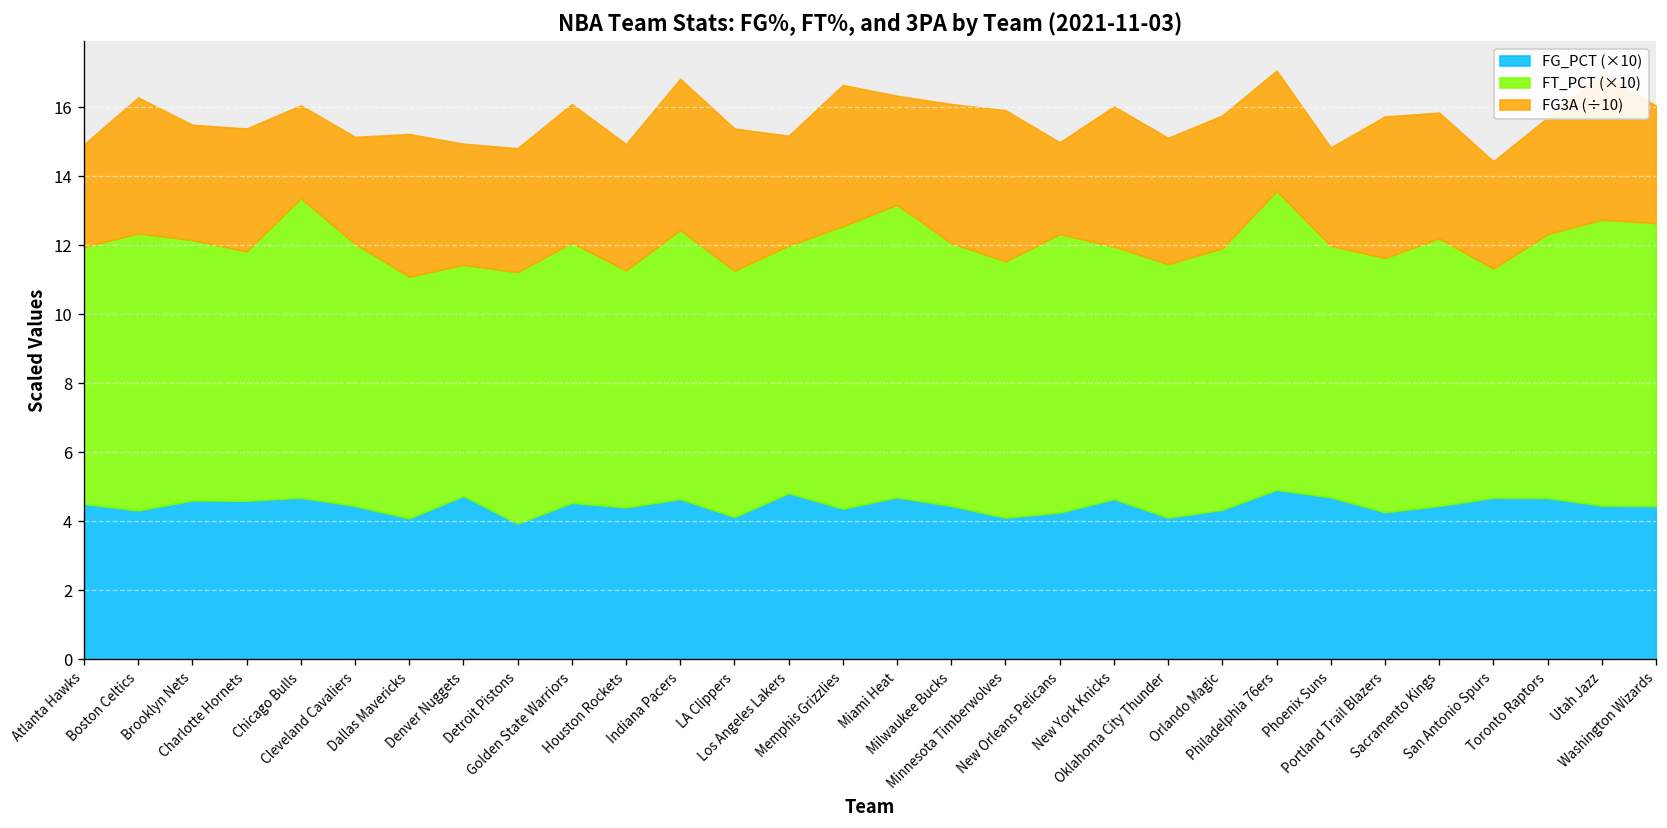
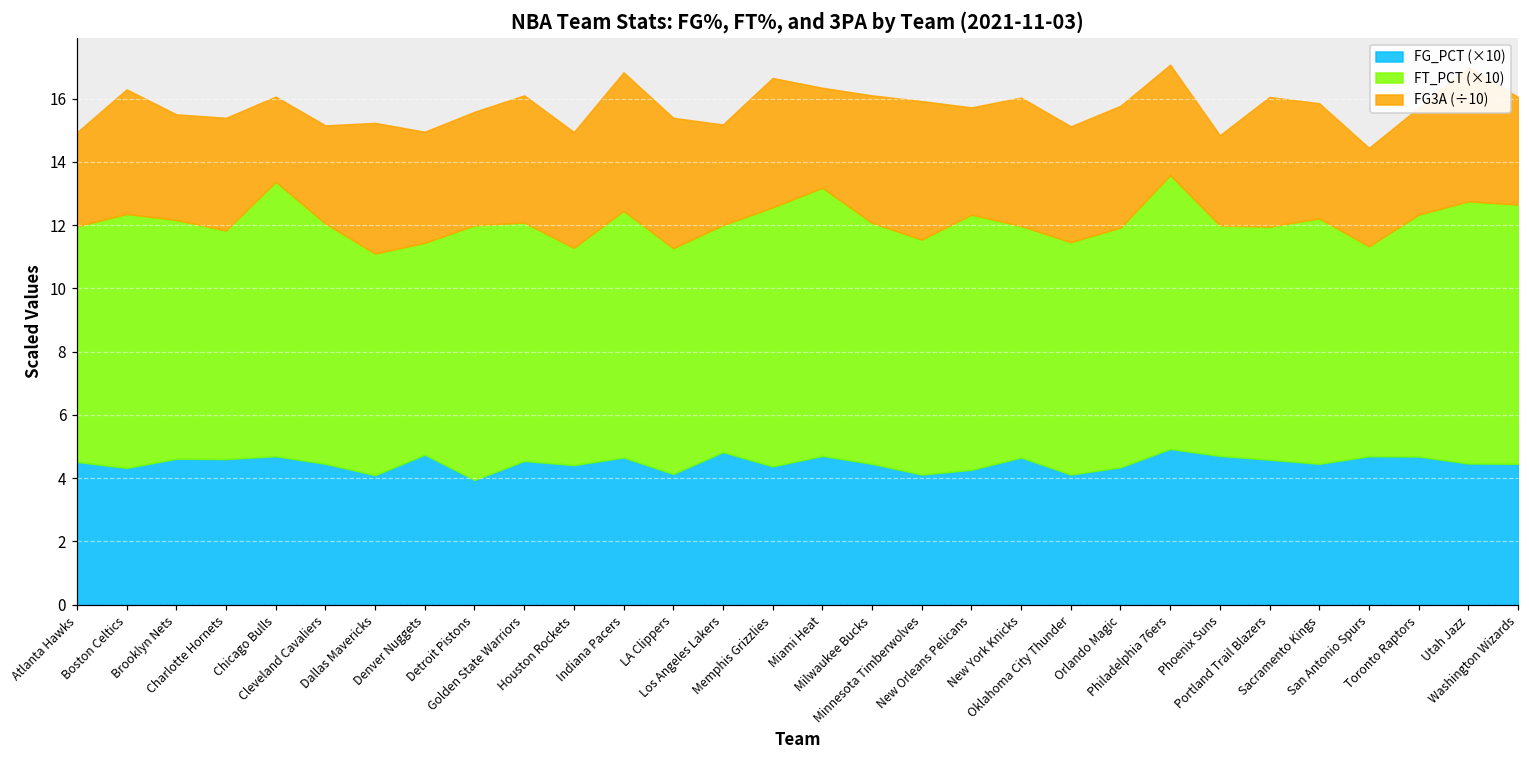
FT_PCT (×10), Detroit Pistons: 7.3 -> 8.1
FG3A (÷10), New Orleans Pelicans: 2.7 -> 3.4
FG_PCT (×10), Portland Trail Blazers: 4.3 -> 4.6
